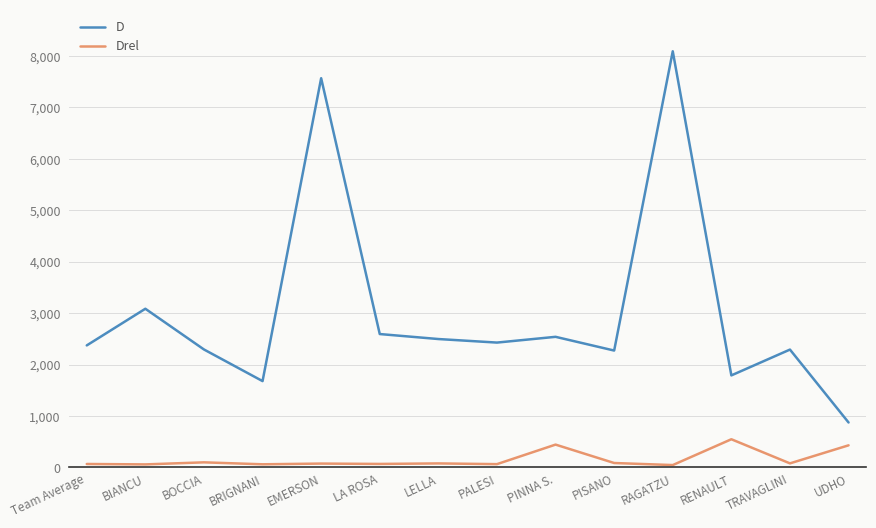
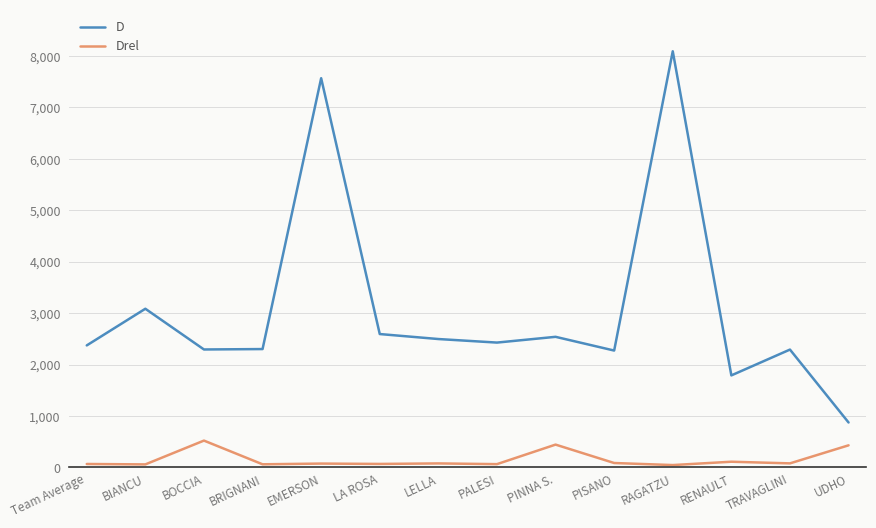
Drel, BOCCIA: 100 -> 500
D, BRIGNANI: 1,700 -> 2,300
Drel, RENAULT: 500 -> 100
